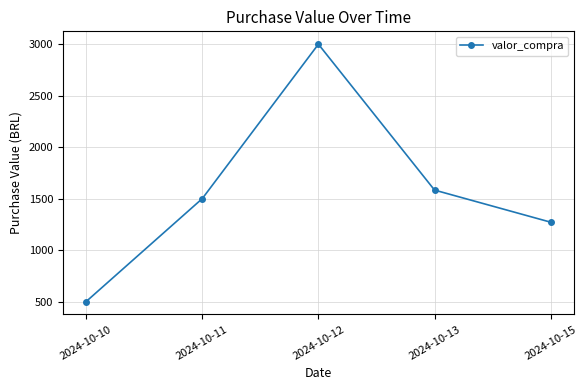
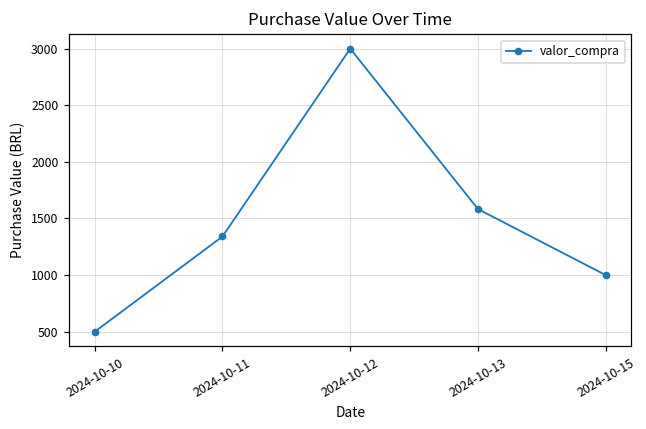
2024-10-11: 1500 -> 1340
2024-10-15: 1270 -> 1000
